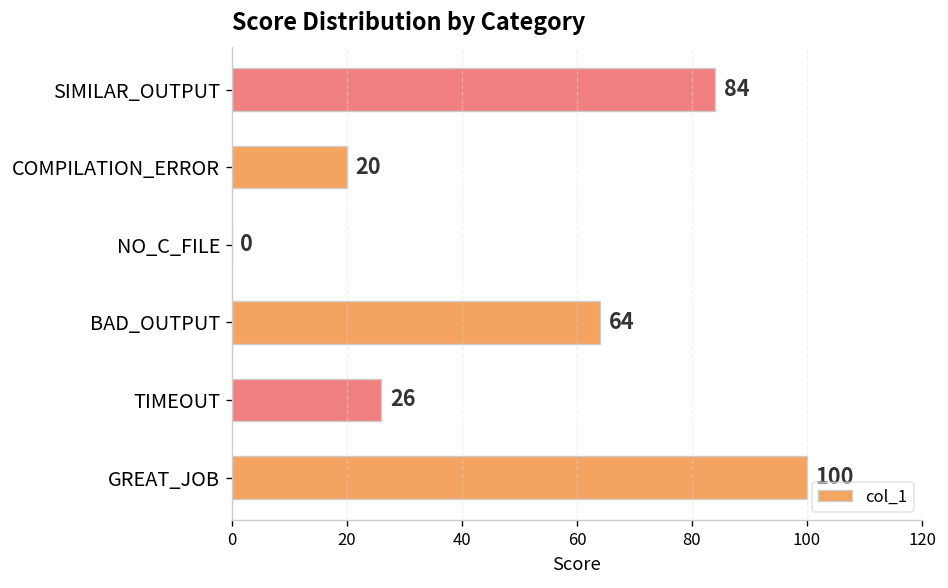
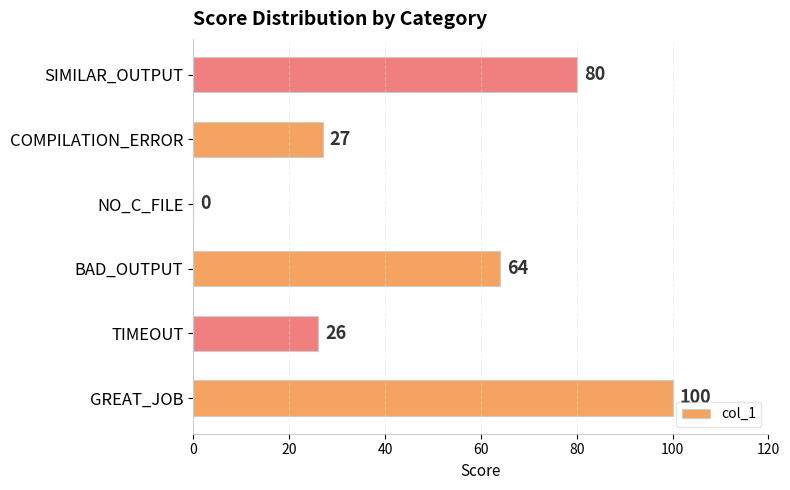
SIMILAR_OUTPUT: 84 -> 80
COMPILATION_ERROR: 20 -> 27
